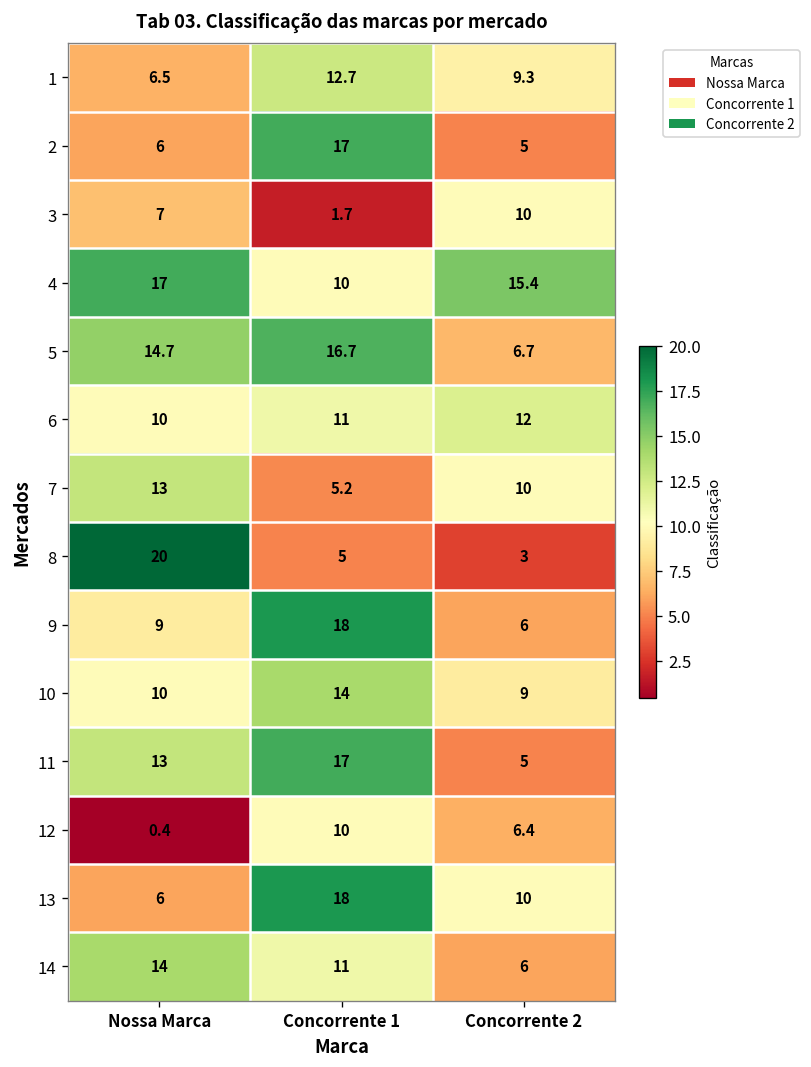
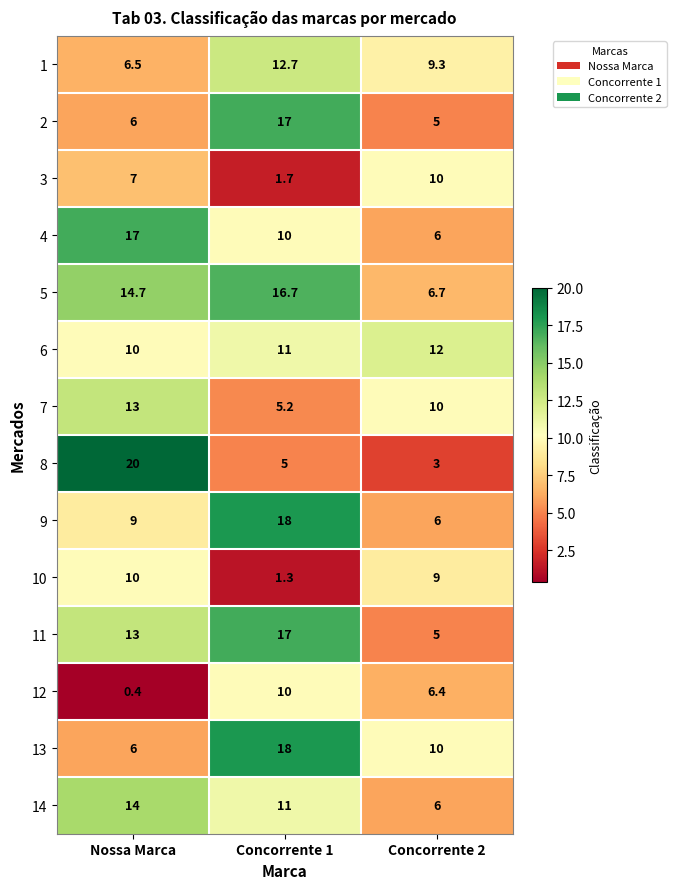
4, Concorrente 2: 15.4 -> 6
10, Concorrente 1: 14 -> 1.3
